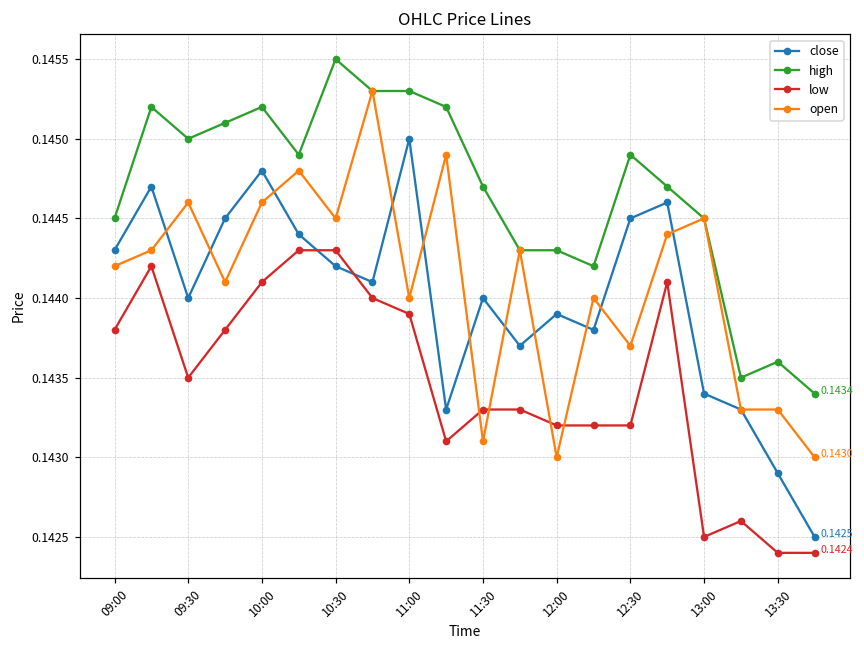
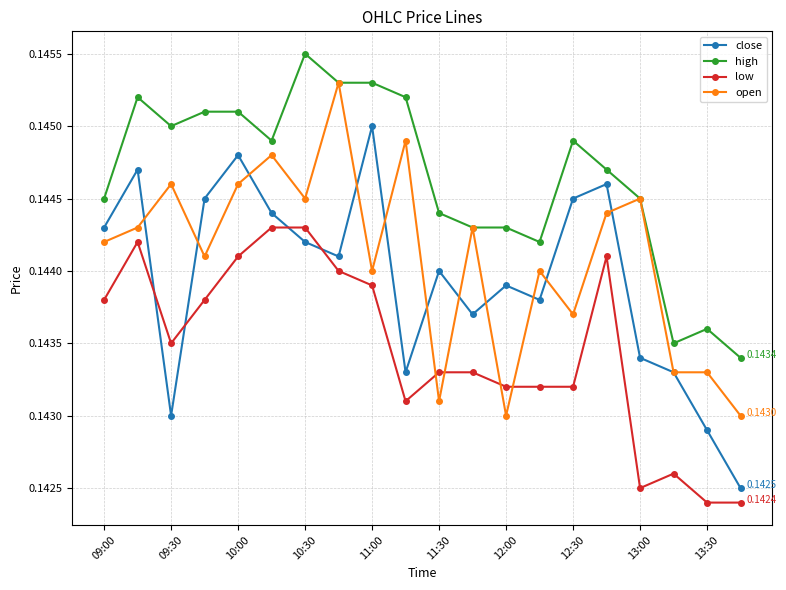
close, 09:30: 0.144 -> 0.143
high, 10:00: 0.1452 -> 0.1451
high, 11:30: 0.1447 -> 0.1444
